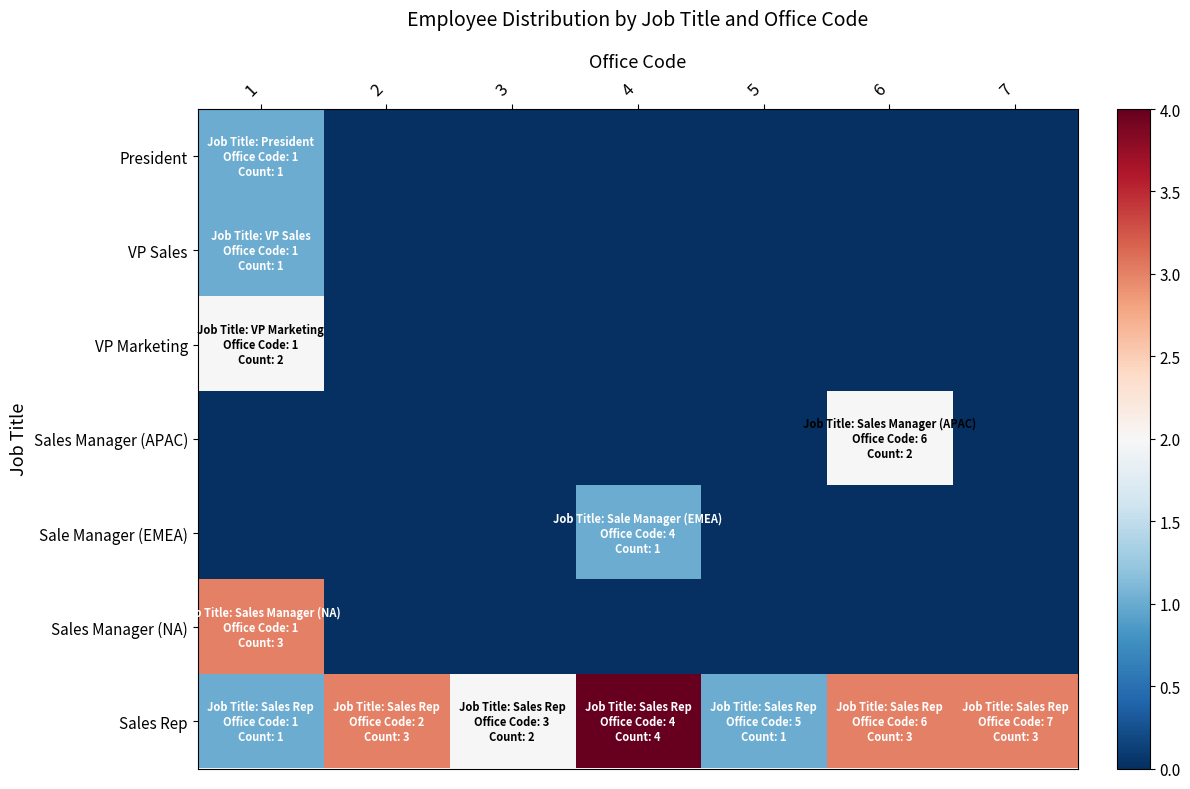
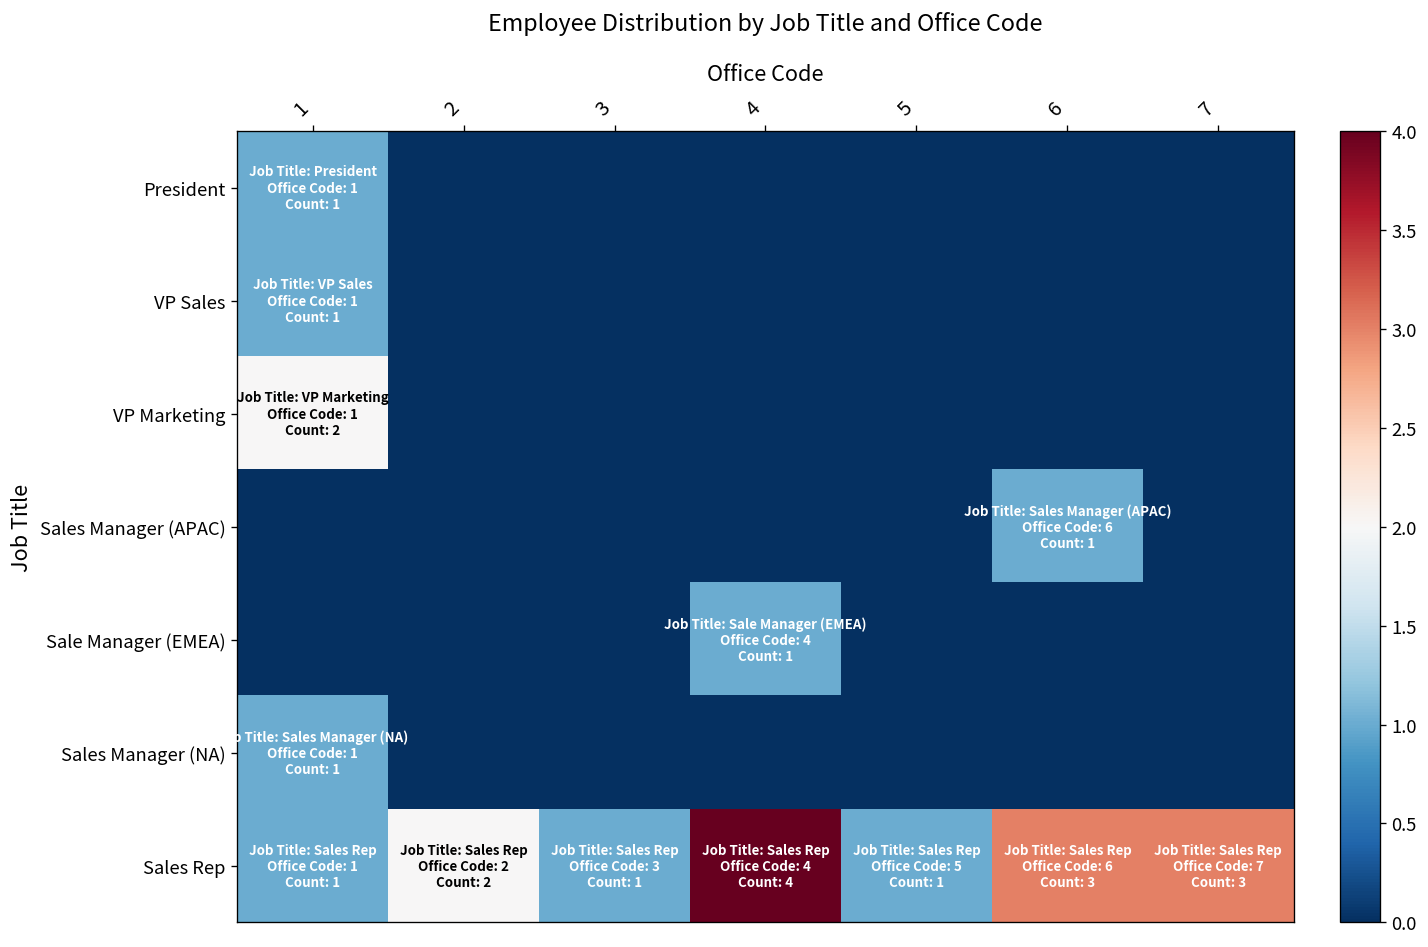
Sales Manager (APAC), 6: 2 -> 1
Sales Manager (NA), 1: 3 -> 1
Sales Rep, 2: 3 -> 2
Sales Rep, 3: 2 -> 1
